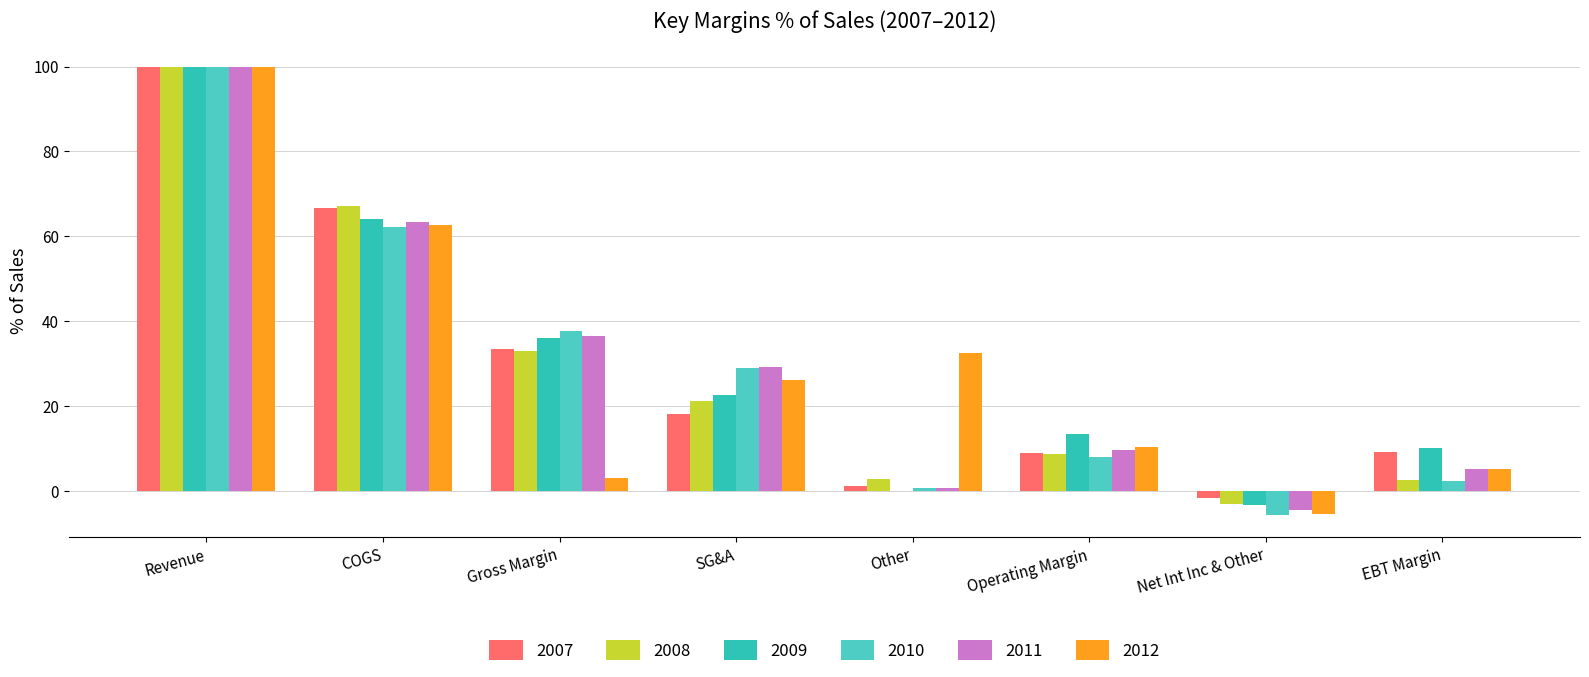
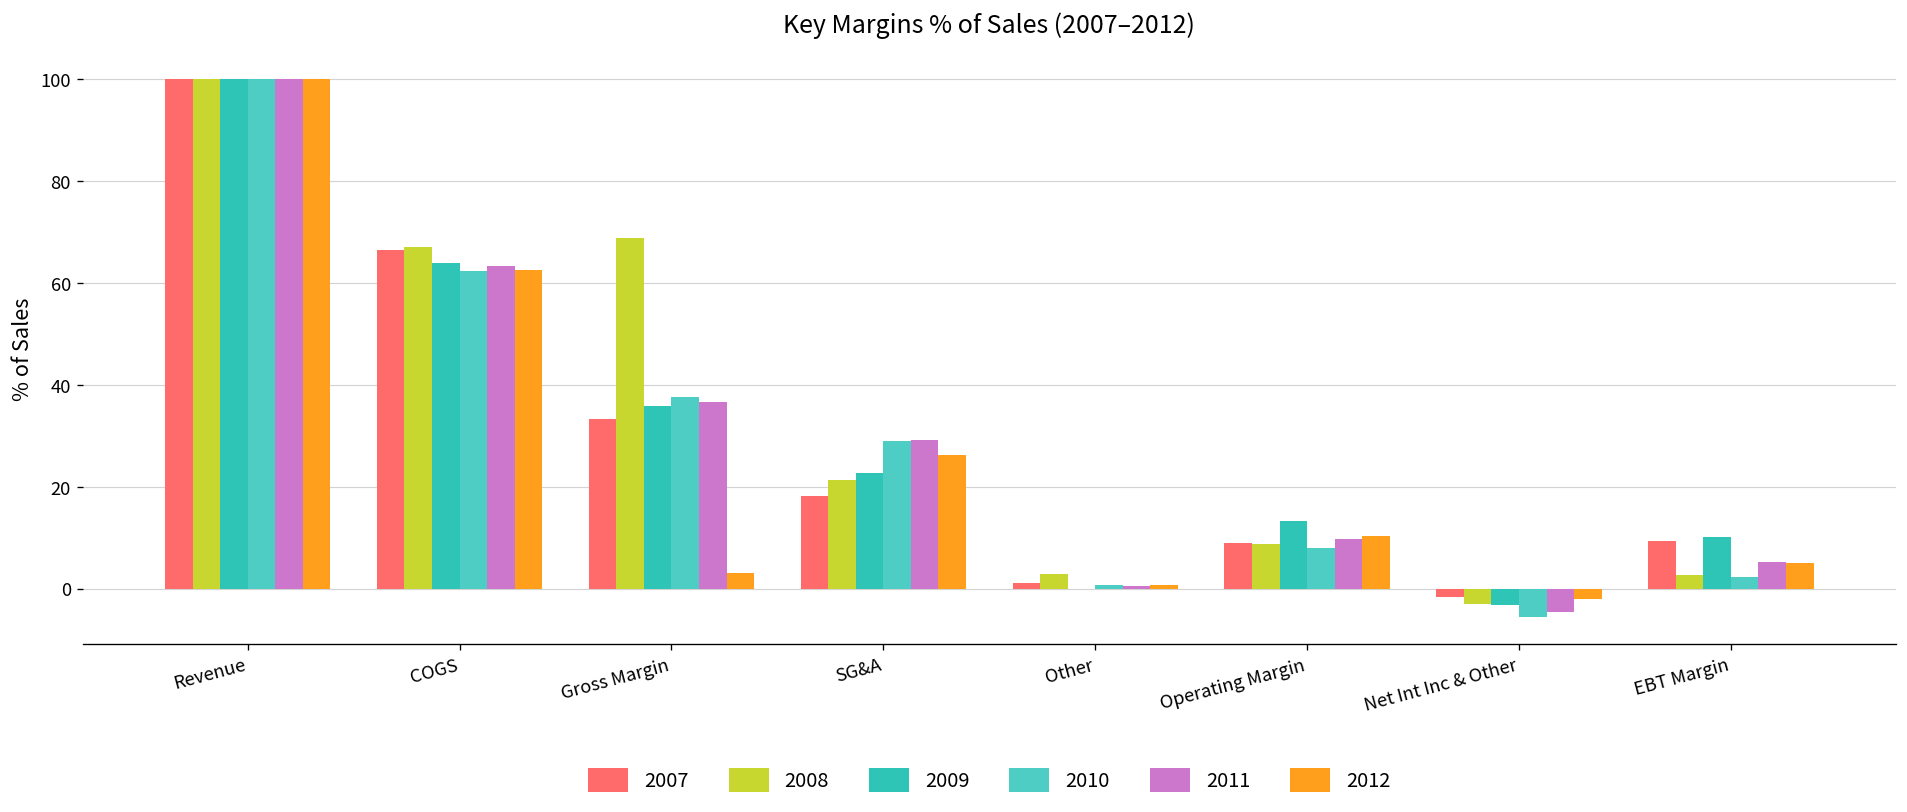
2008, Gross Margin: 33 -> 69
2012, Other: 33 -> 1
2012, Net Int Inc & Other: -5 -> -2
